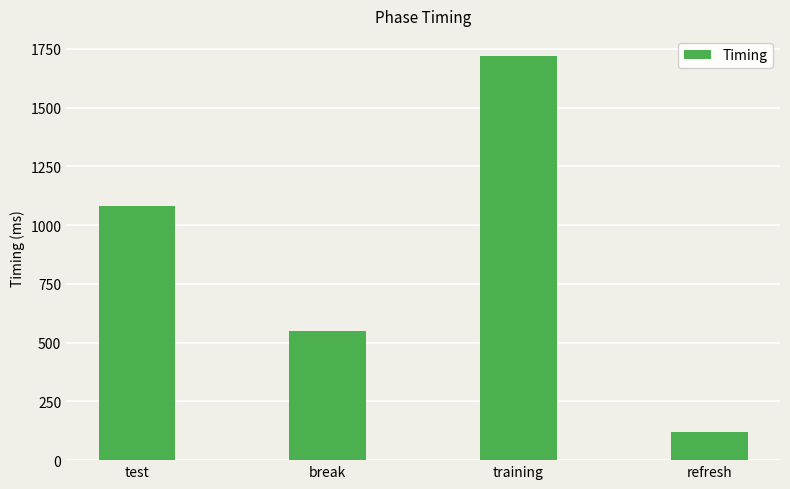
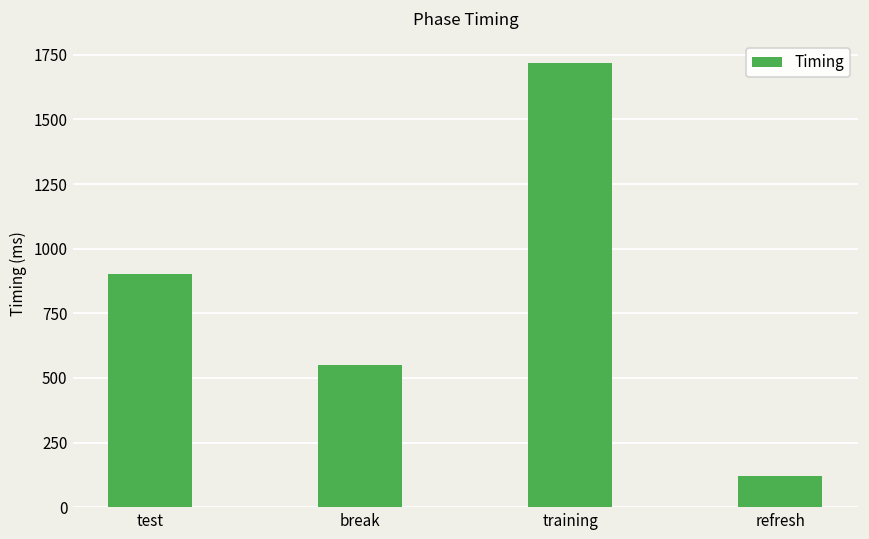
test: 1080 -> 900
